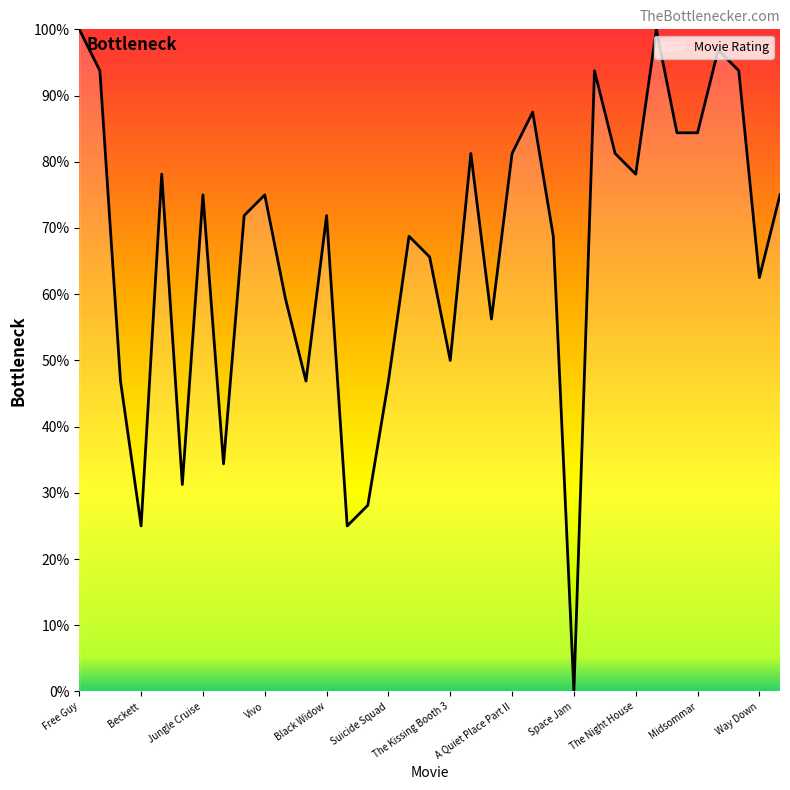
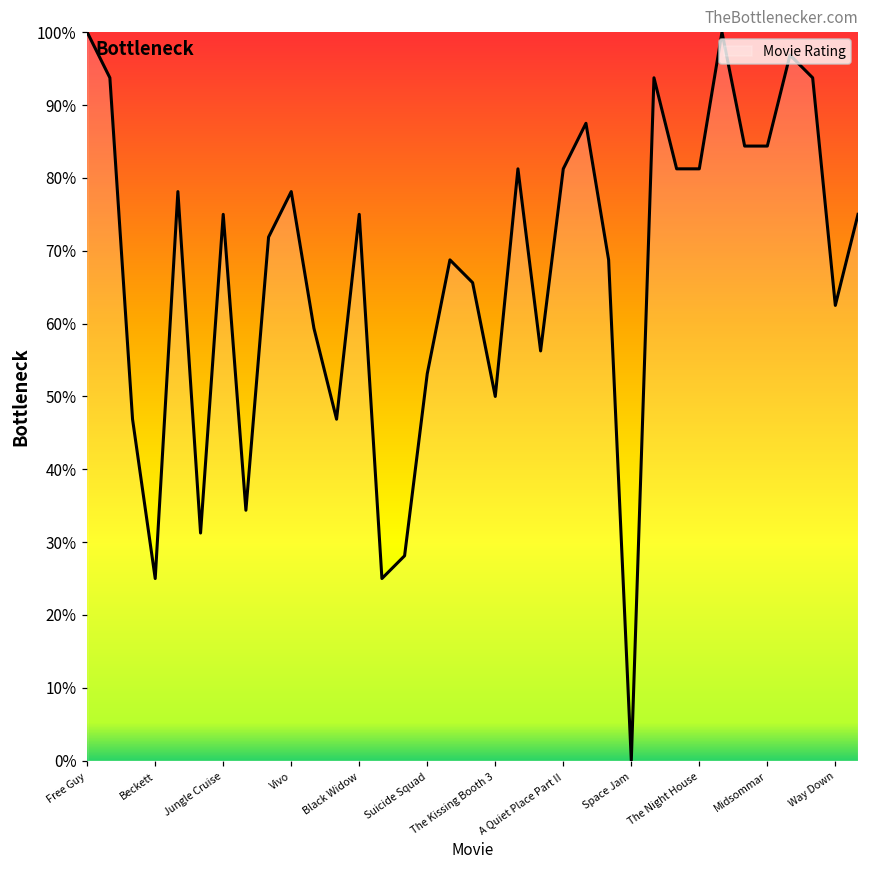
Vivo: 75% -> 78%
Black Widow: 72% -> 75%
Suicide Squad: 47% -> 53%
The Night House: 78% -> 81%
